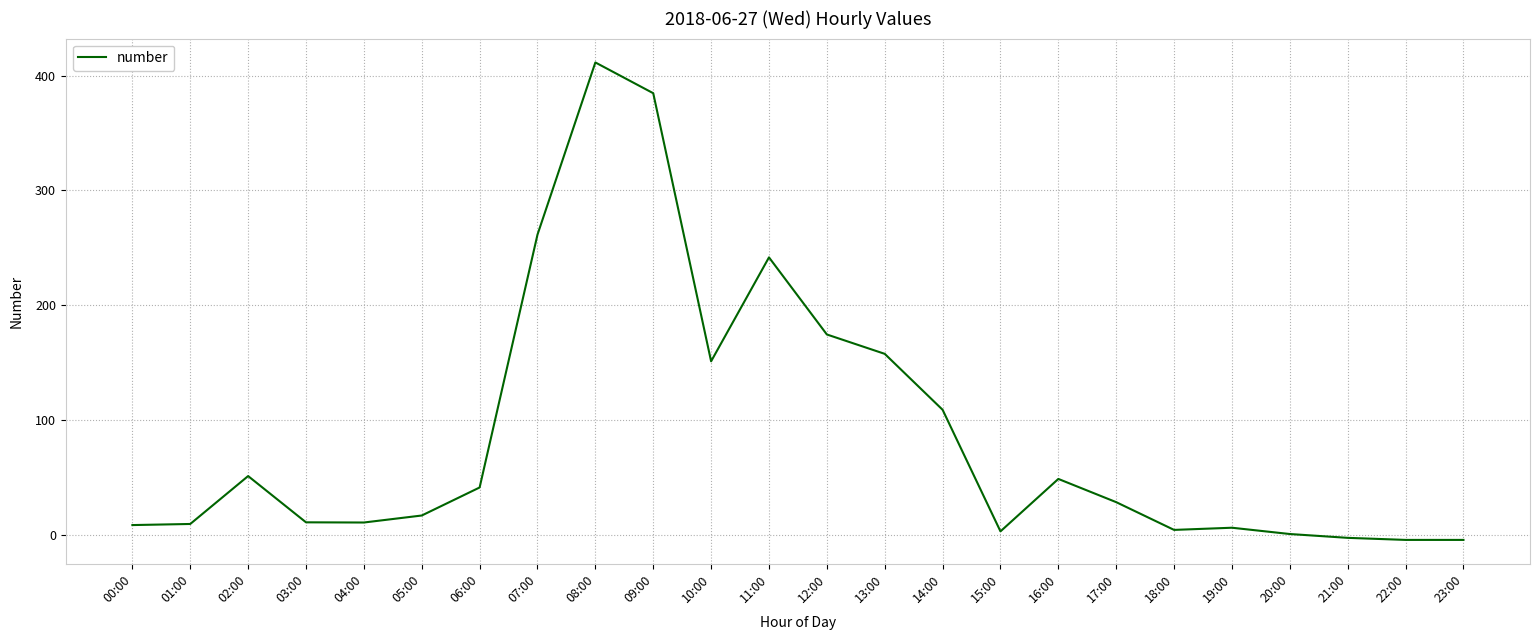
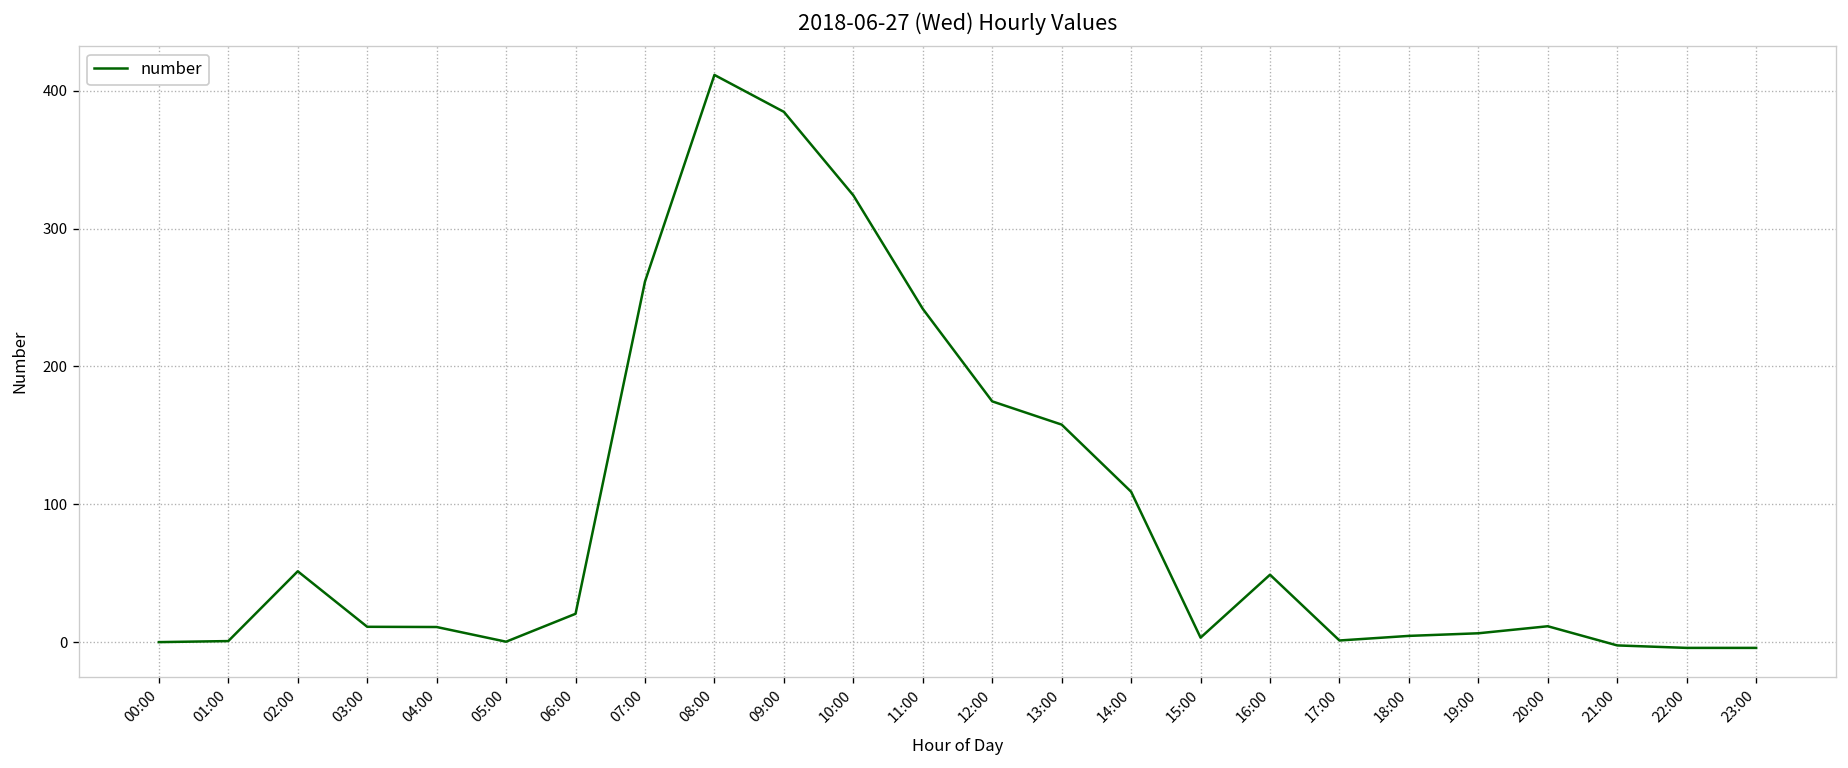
00:00: 9 -> 0
01:00: 10 -> 1
05:00: 17 -> 0
06:00: 41 -> 21
10:00: 151 -> 324
17:00: 29 -> 1
20:00: 1 -> 12
